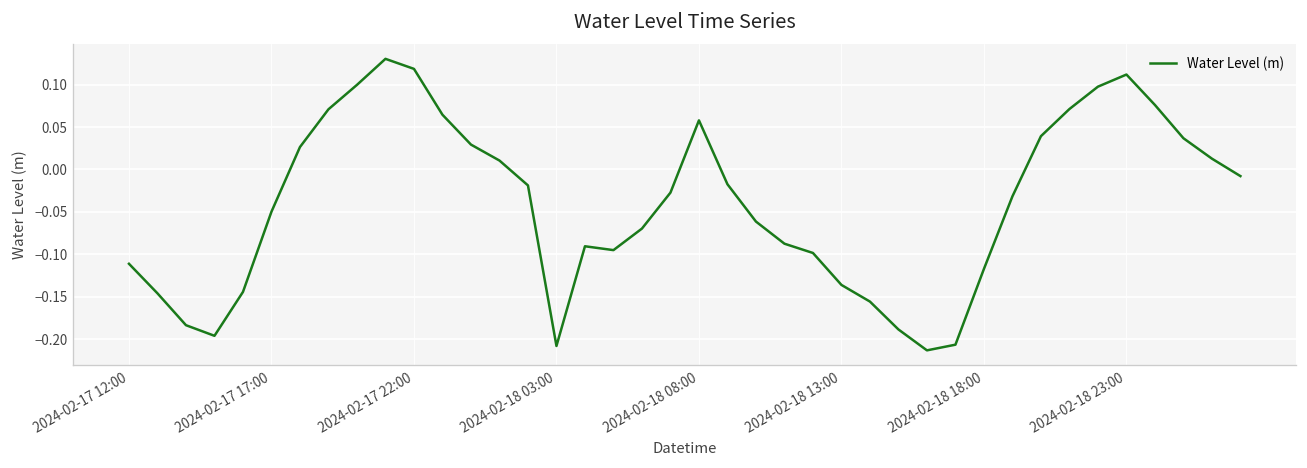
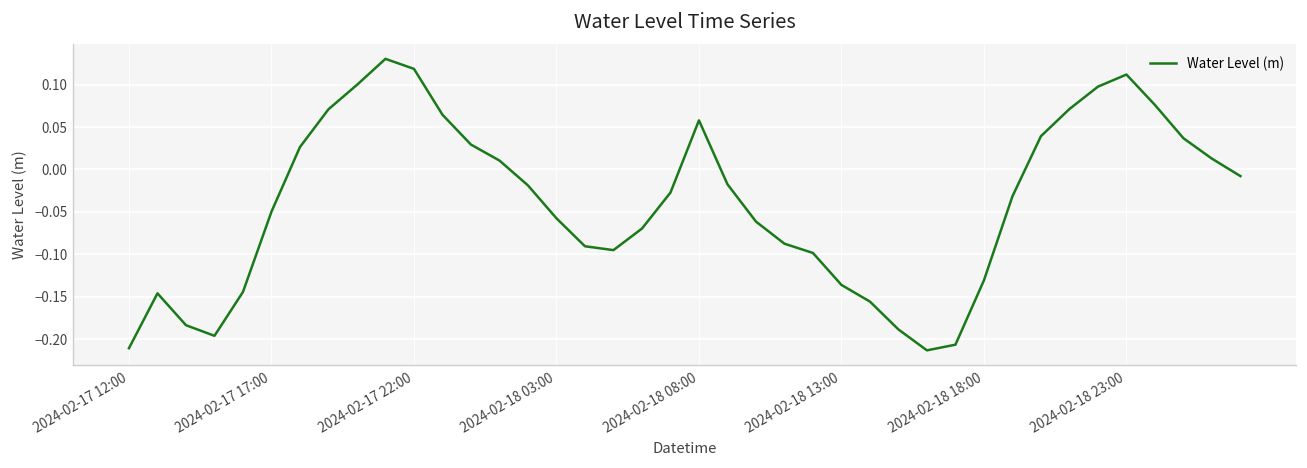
2024-02-17 12:00: -0.11 -> -0.21
2024-02-18 03:00: -0.21 -> -0.06
2024-02-18 18:00: -0.12 -> -0.13
